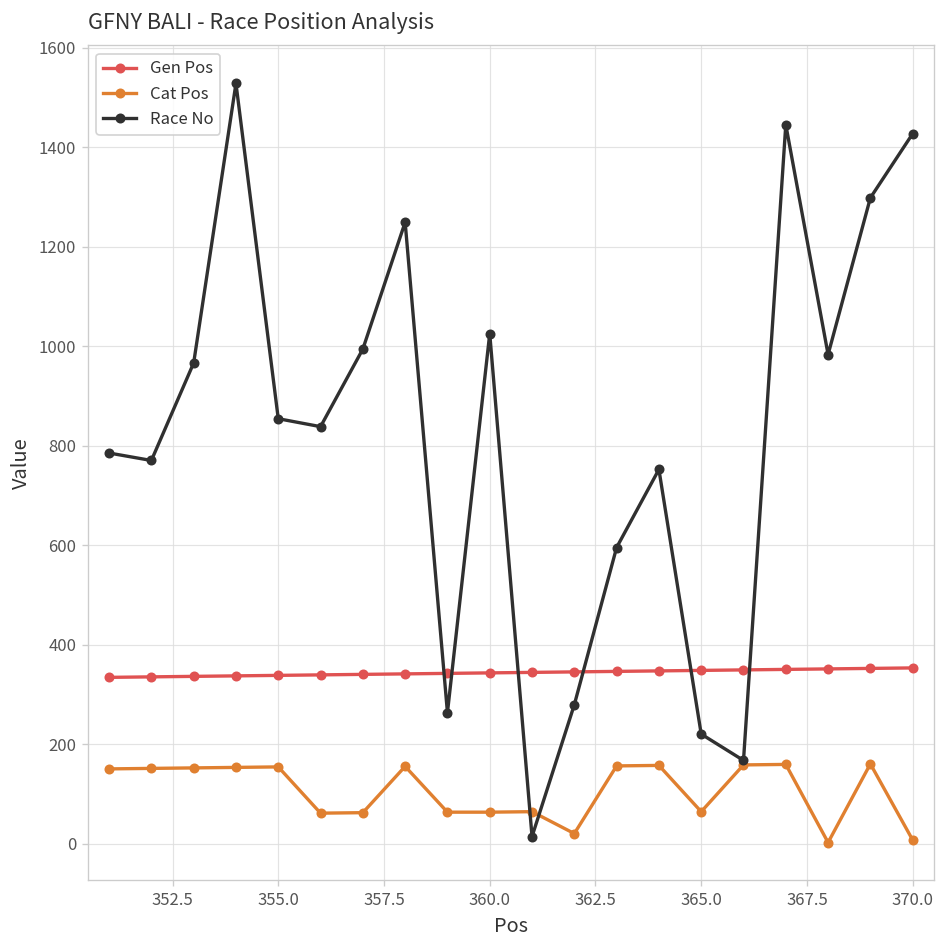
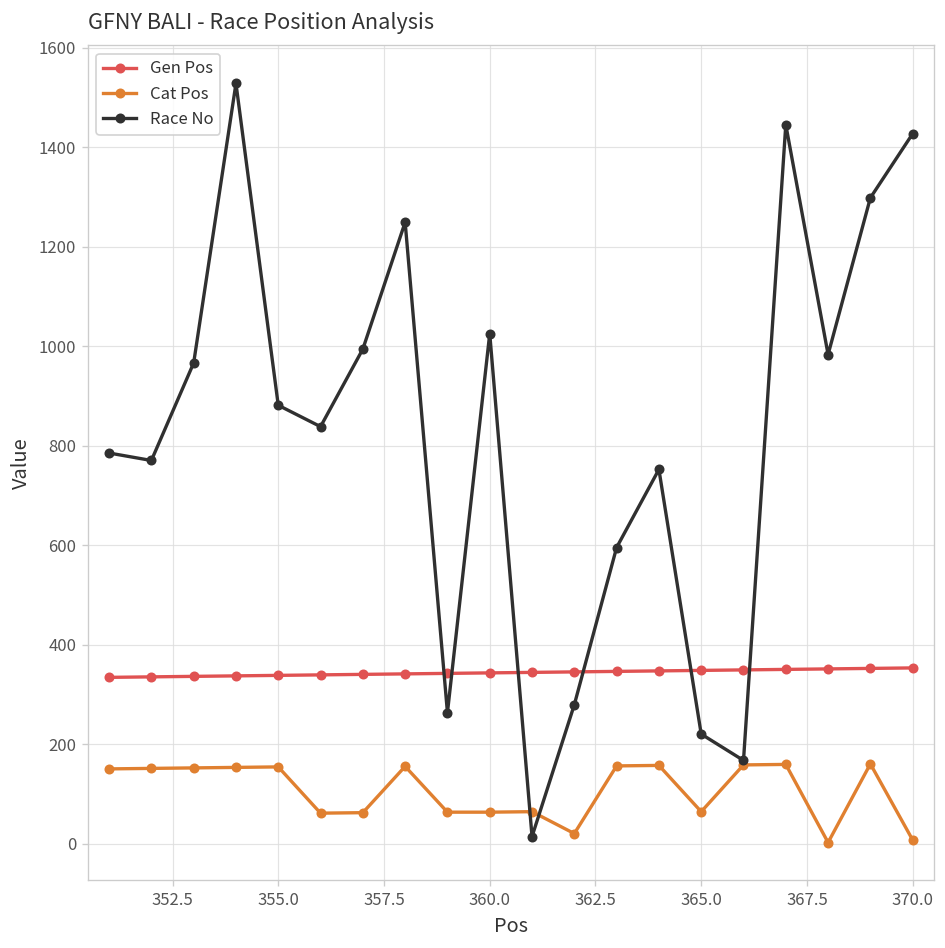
Race No, 355.0: 850 -> 880
